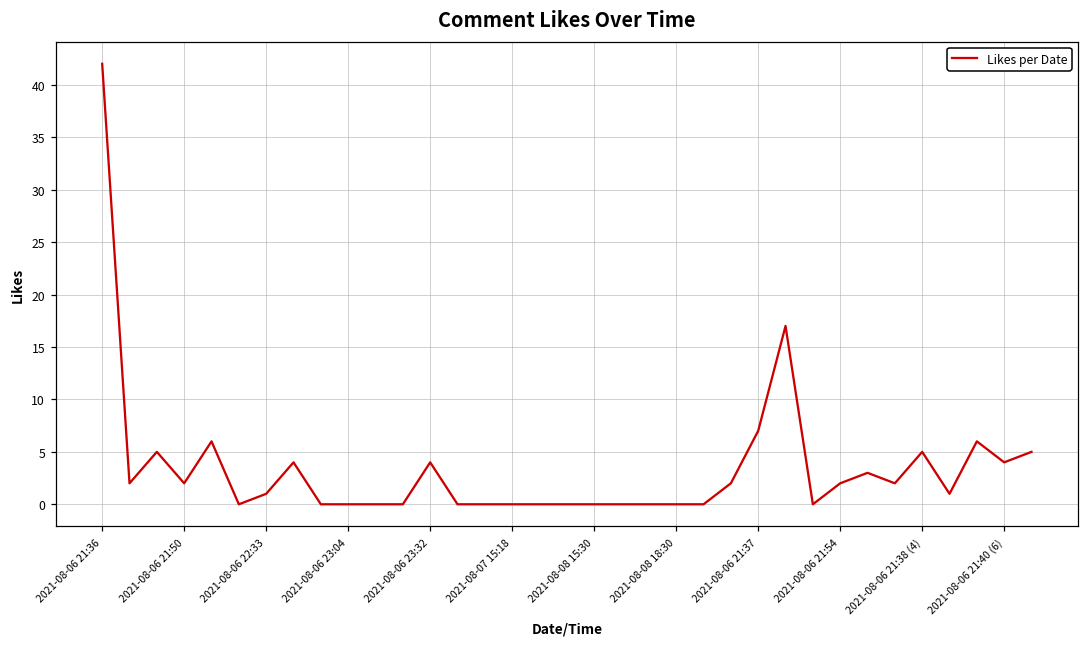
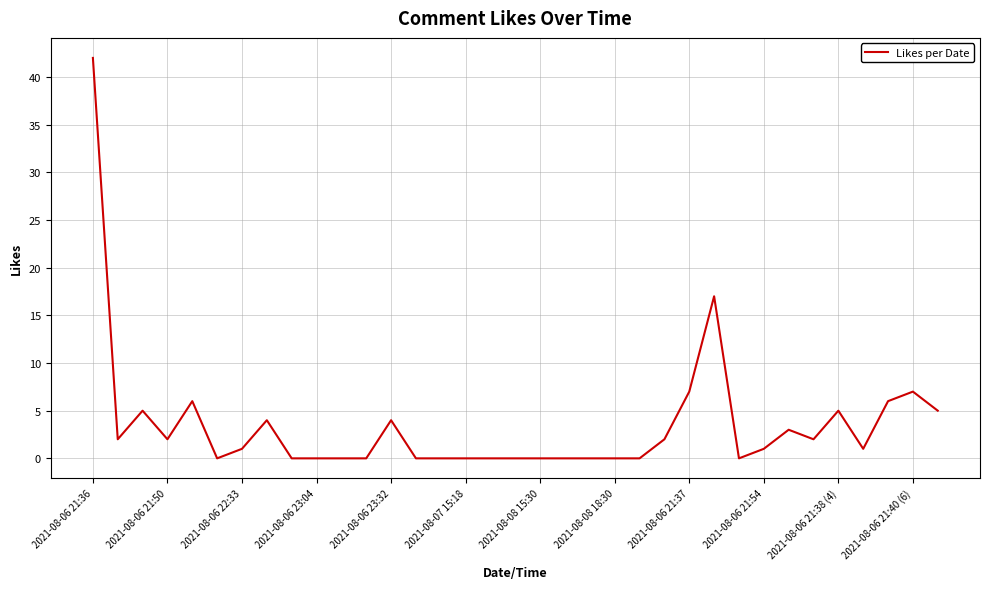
2021-08-06 21:54: 2 -> 1
2021-08-06 21:40 (6): 4 -> 7
